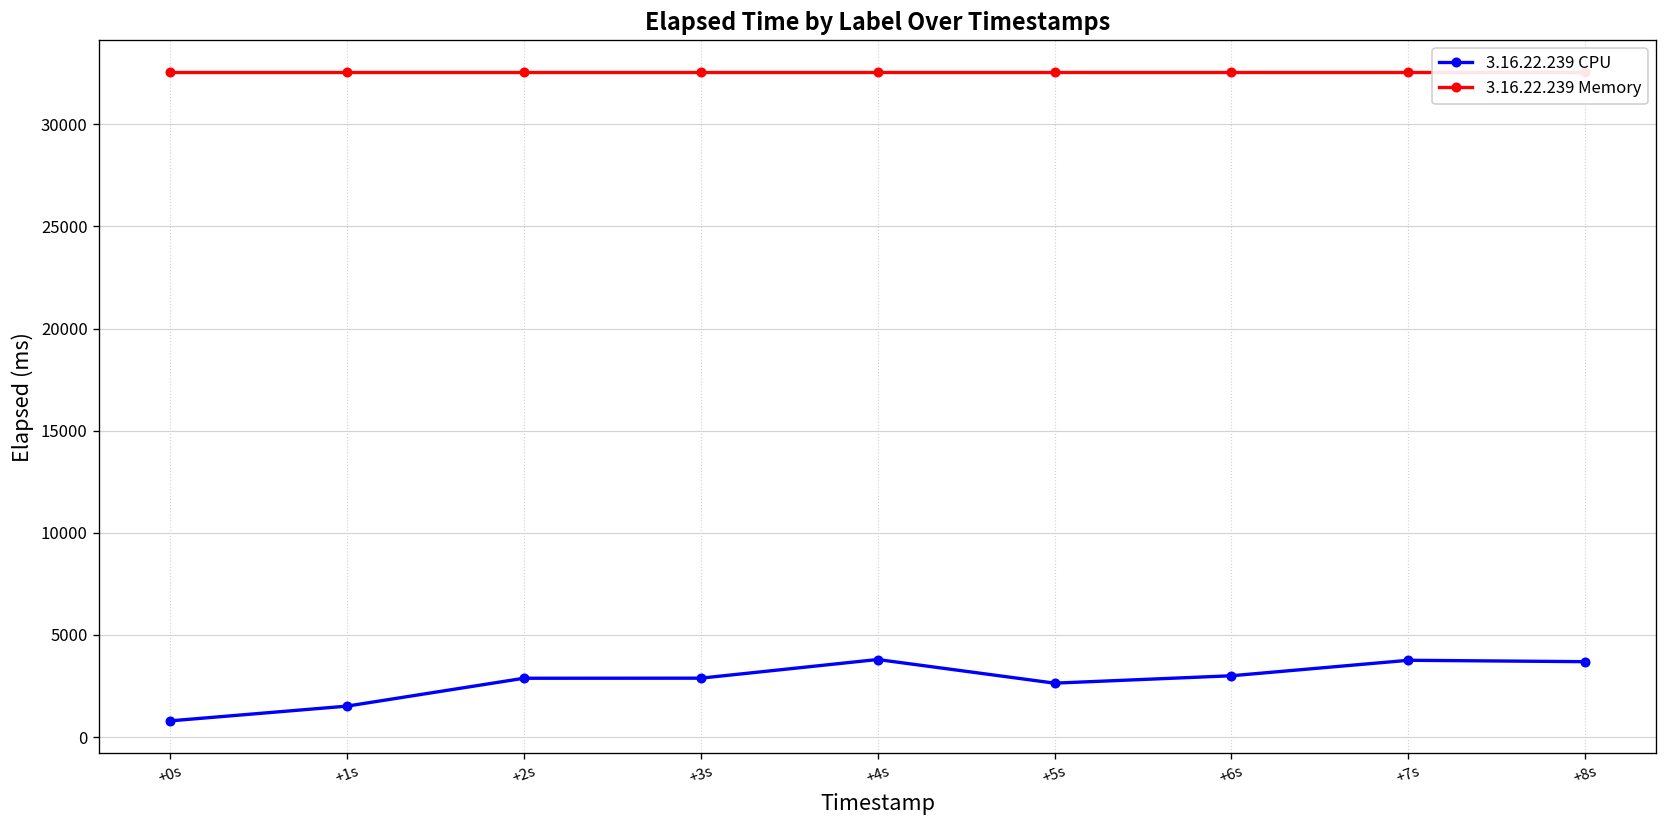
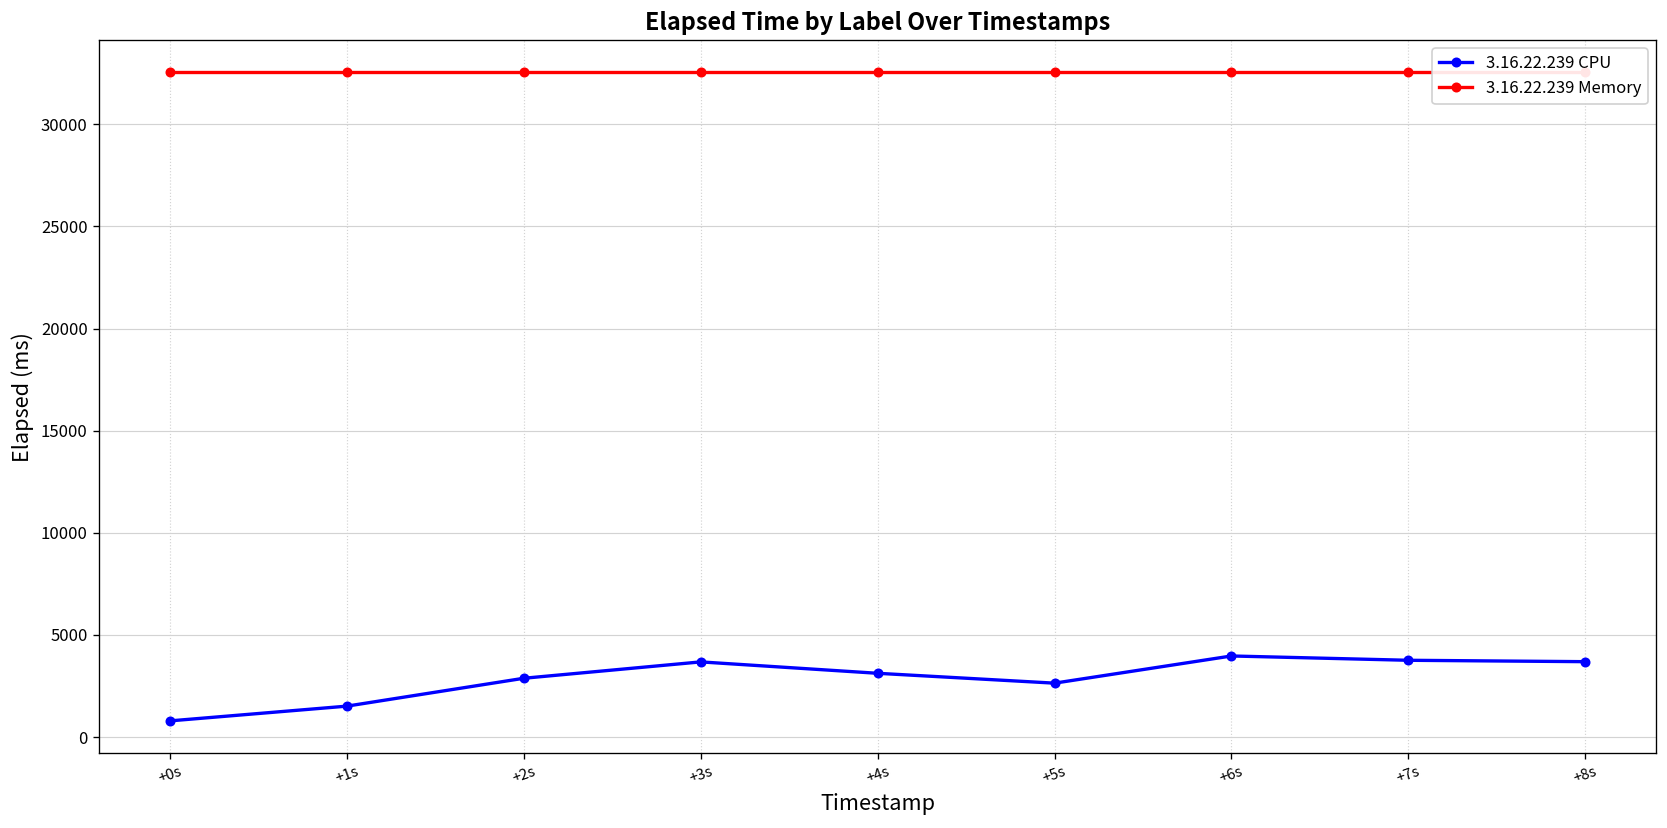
3.16.22.239 CPU, +3s: 2900 -> 3700
3.16.22.239 CPU, +4s: 3800 -> 3100
3.16.22.239 CPU, +6s: 3000 -> 4000
